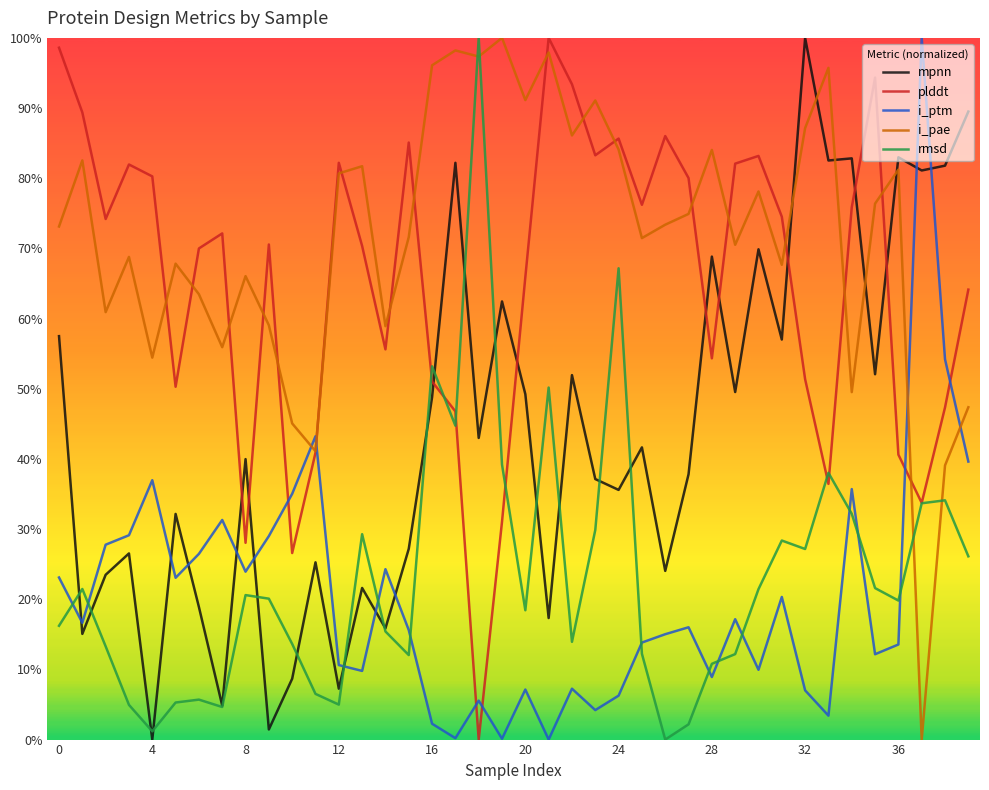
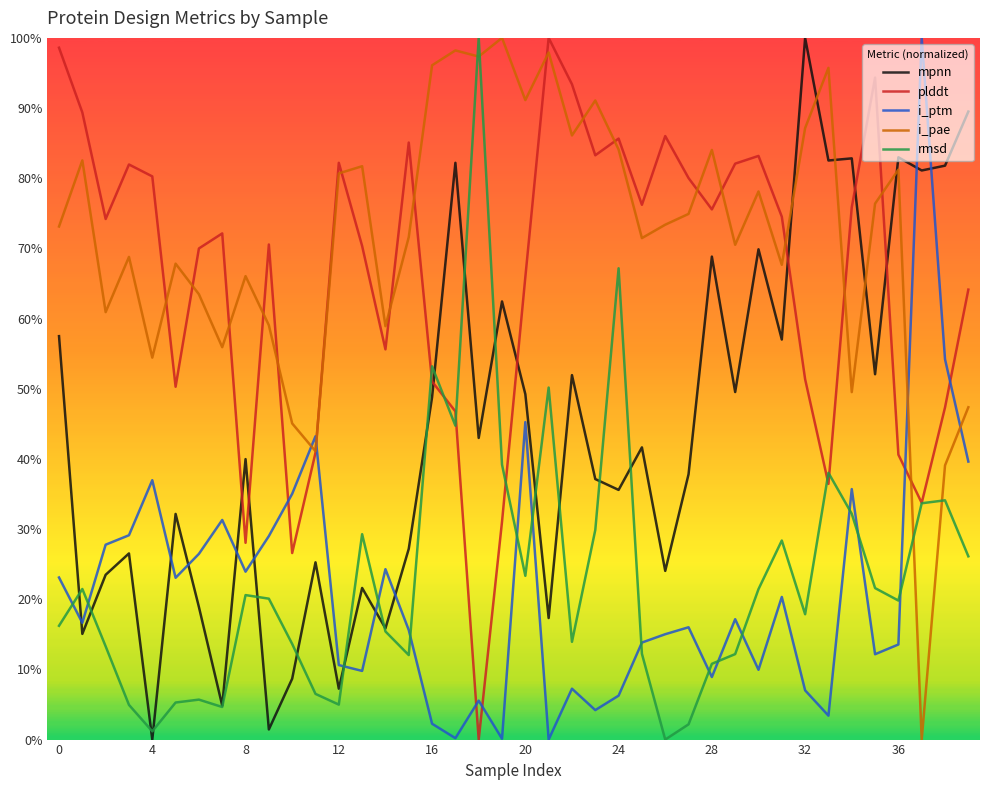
i_ptm, 20: 7% -> 45%
rmsd, 20: 18% -> 23%
plddt, 28: 54% -> 76%
rmsd, 32: 27% -> 18%
